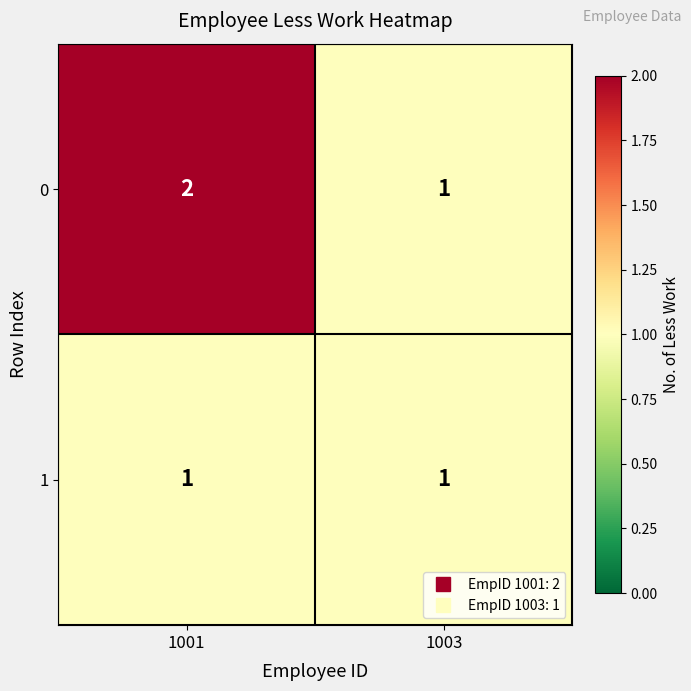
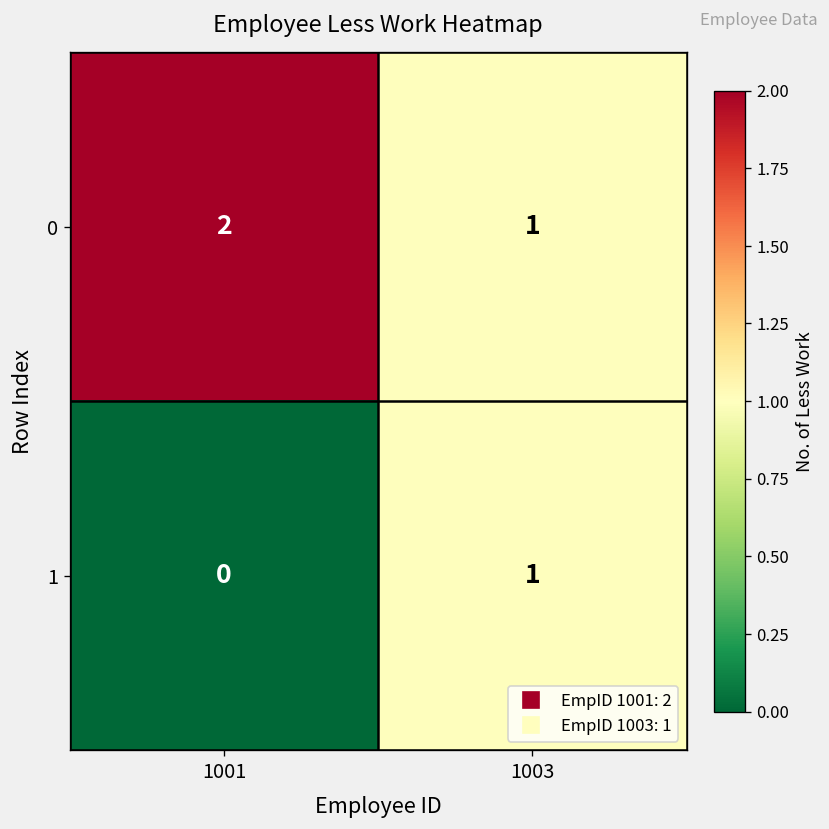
1, 1001: 1 -> 0
